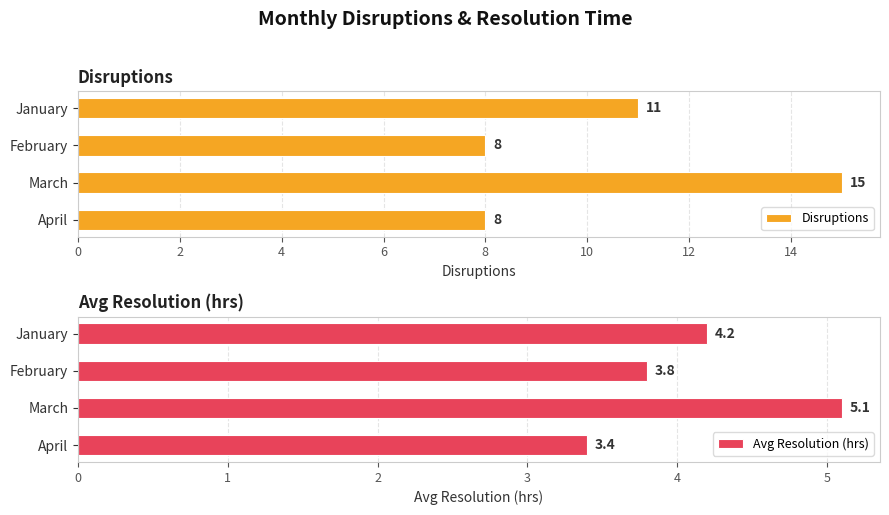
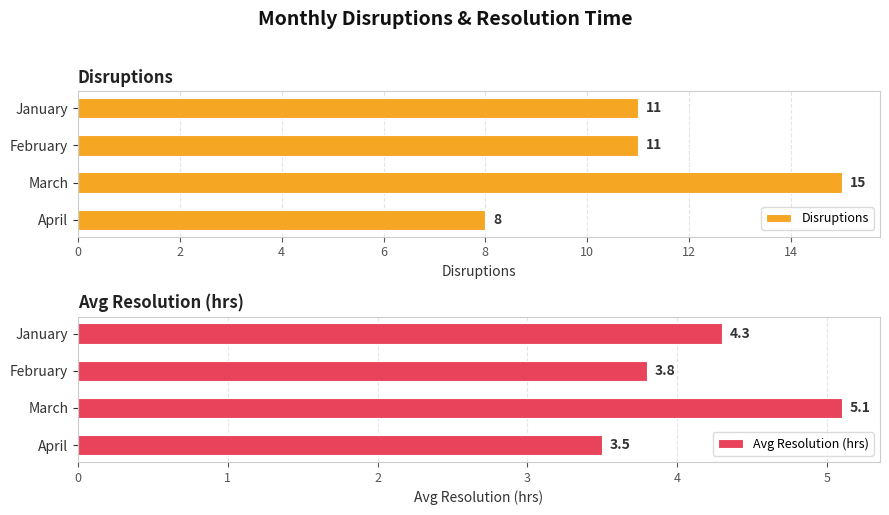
Disruptions, February: 8 -> 11
Avg Resolution (hrs), January: 4.2 -> 4.3
Avg Resolution (hrs), April: 3.4 -> 3.5
